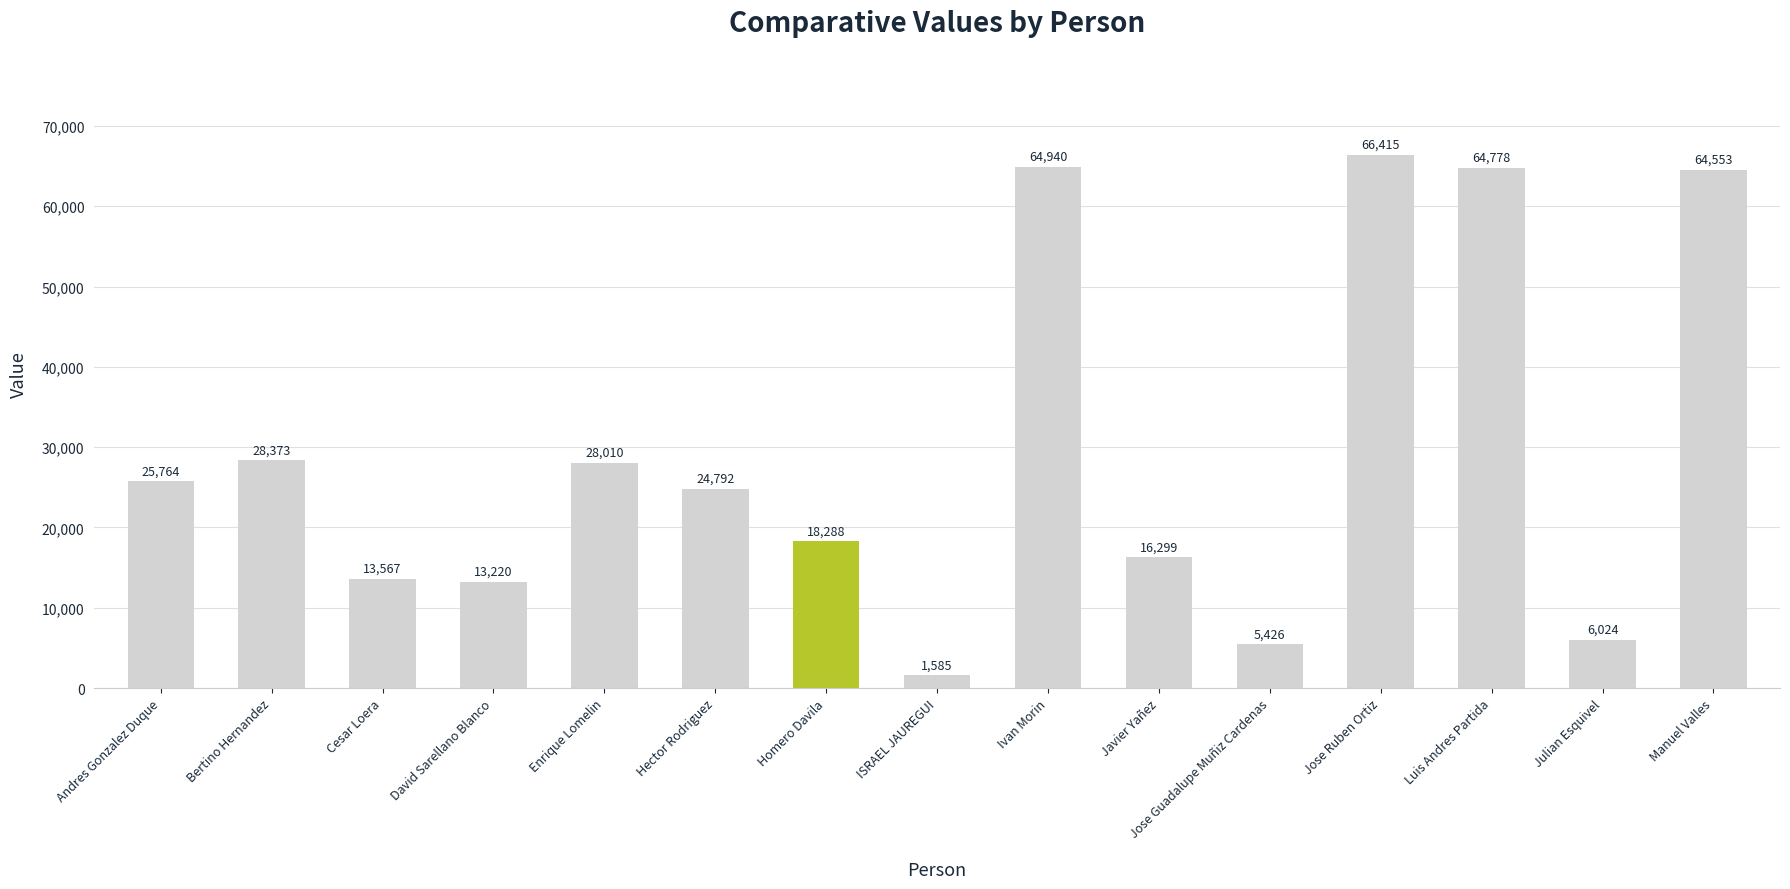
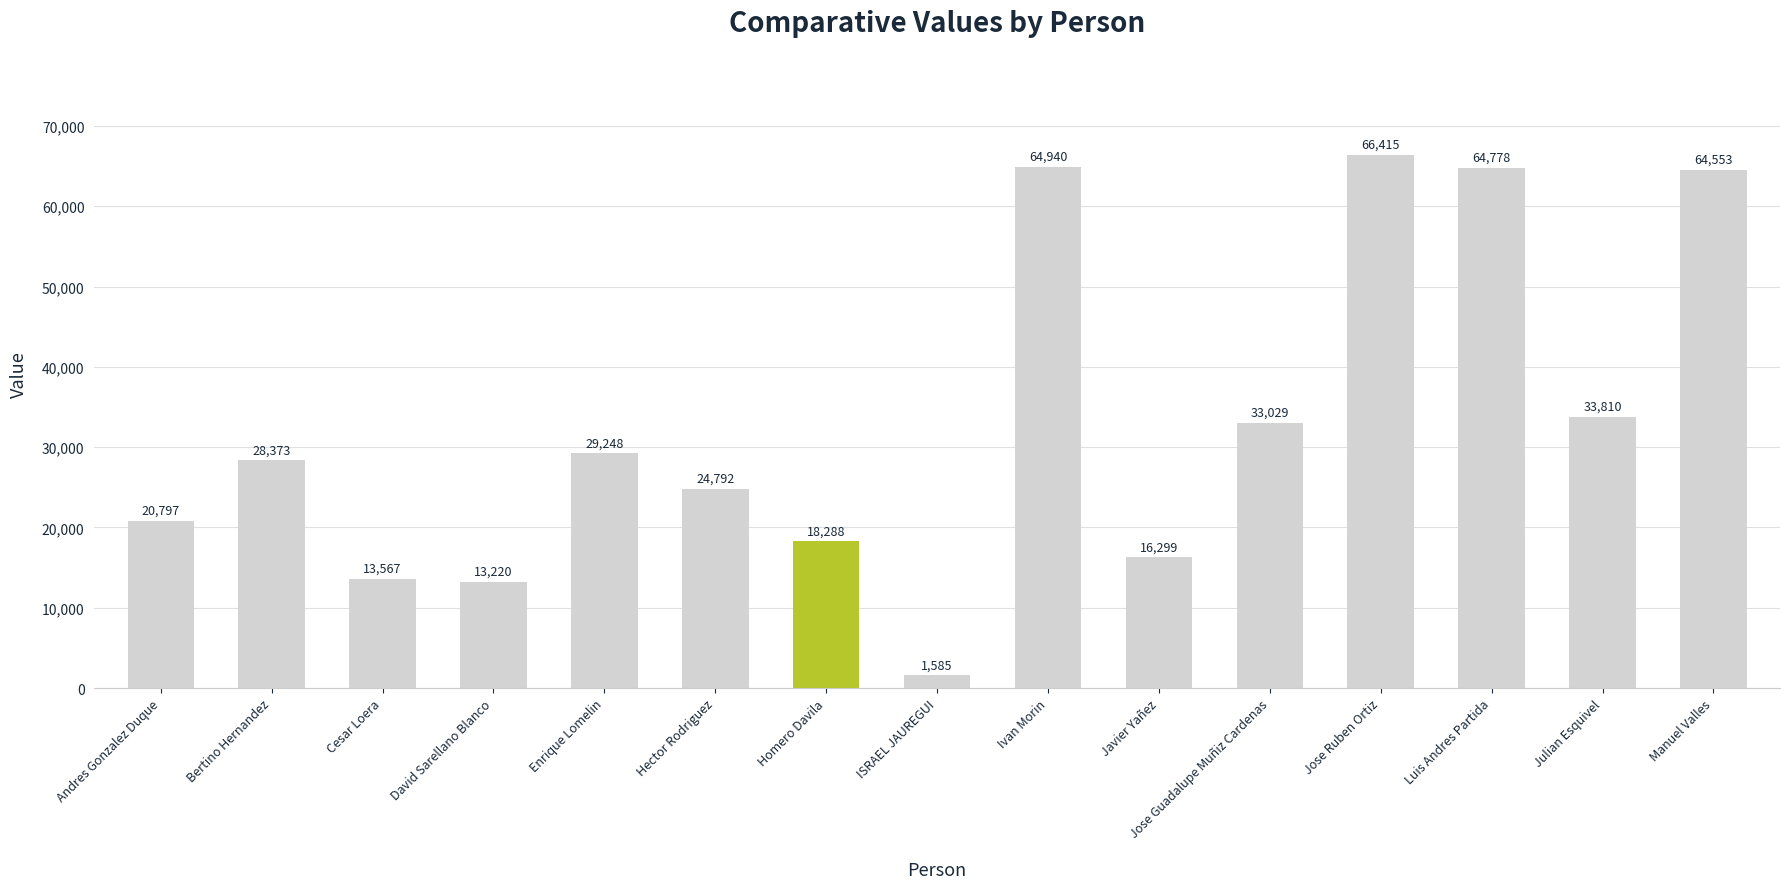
Andres Gonzalez Duque: 25,764 -> 20,797
Enrique Lomelin: 28,010 -> 29,248
Jose Guadalupe Muñiz Cardenas: 5,426 -> 33,029
Julian Esquivel: 6,024 -> 33,810
